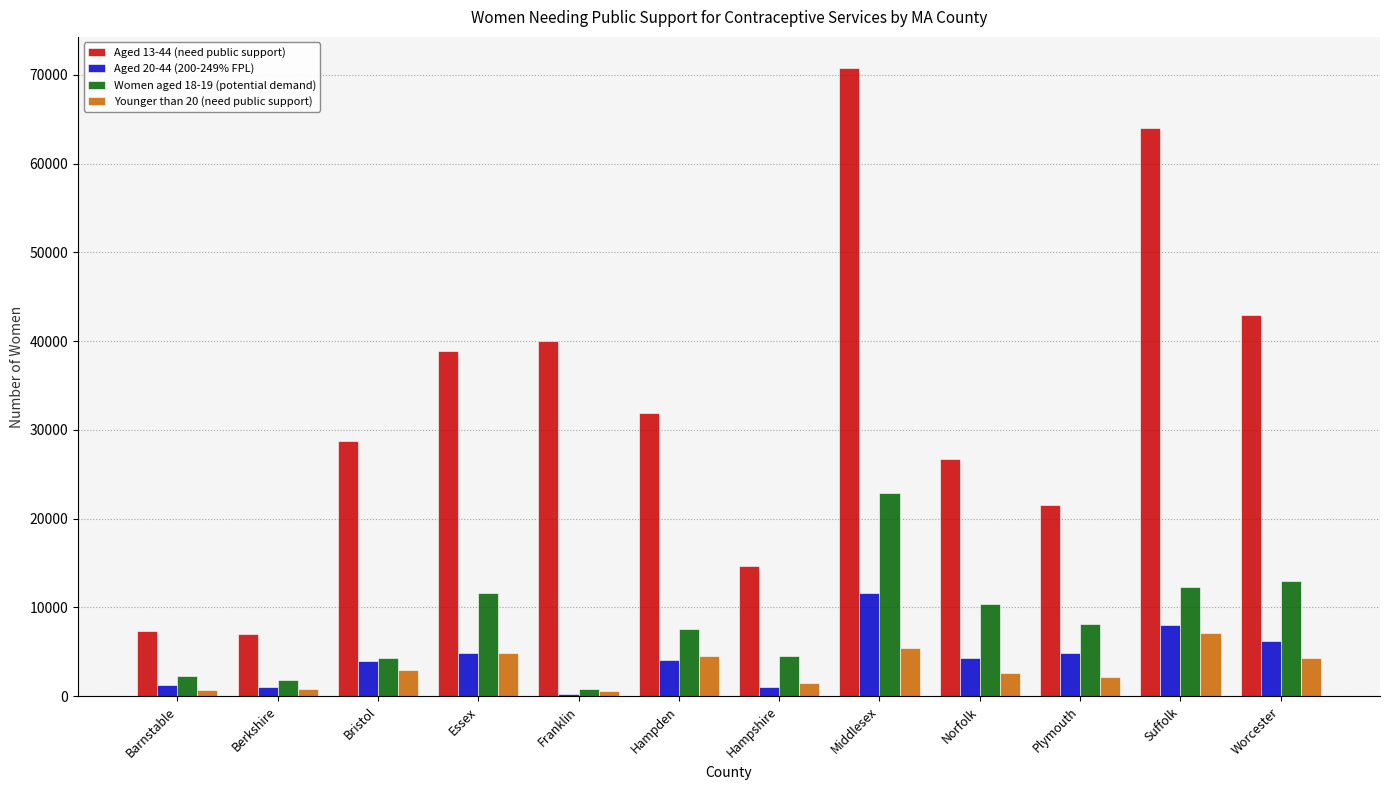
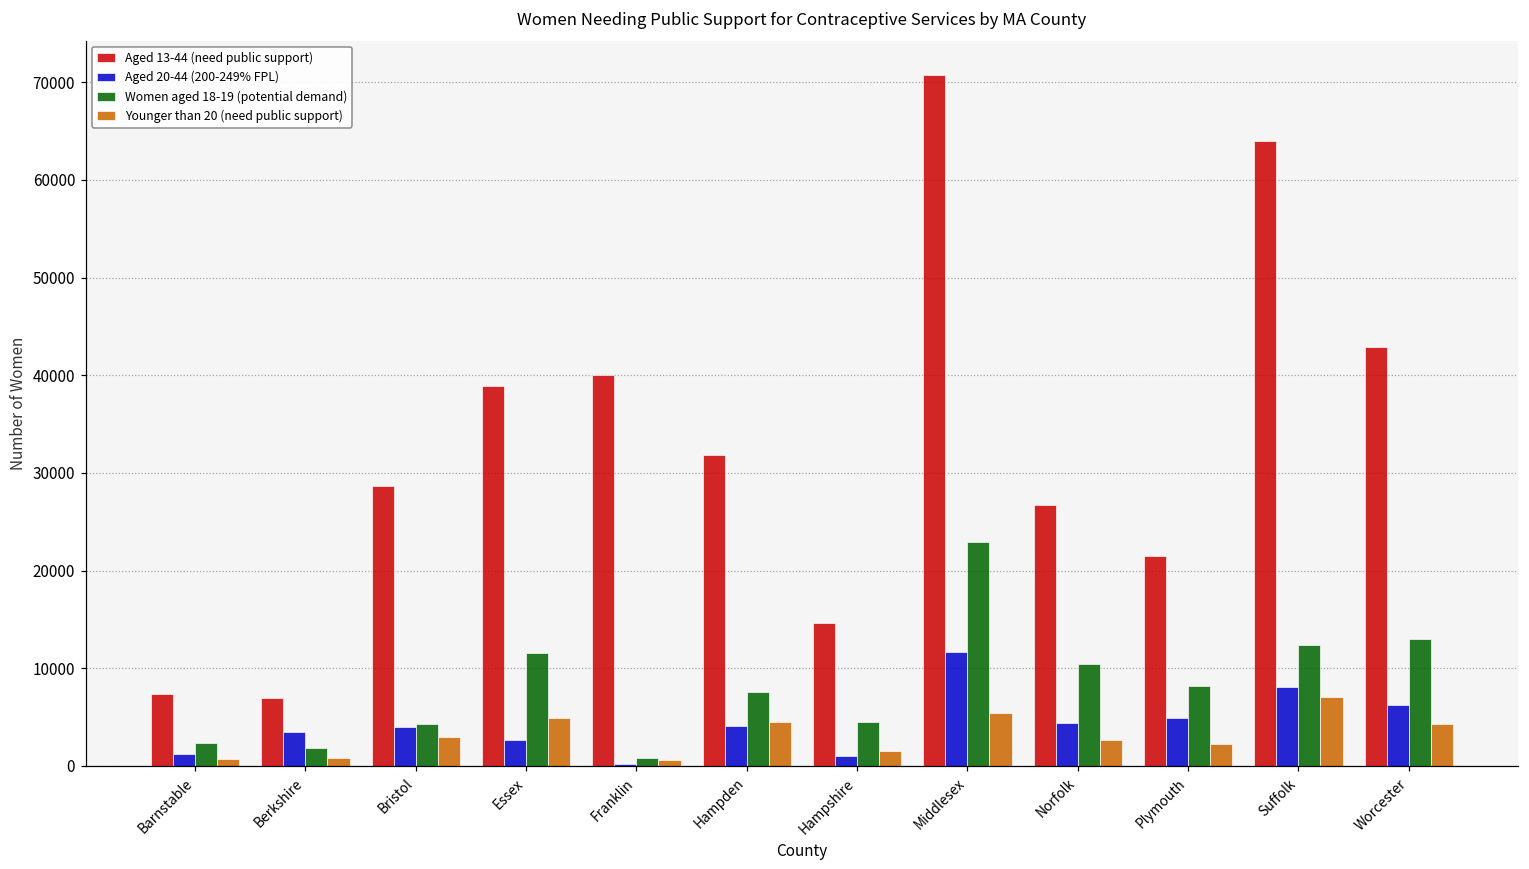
Aged 20-44 (200-249% FPL), Berkshire: 1000 -> 4000
Aged 20-44 (200-249% FPL), Essex: 5000 -> 3000
